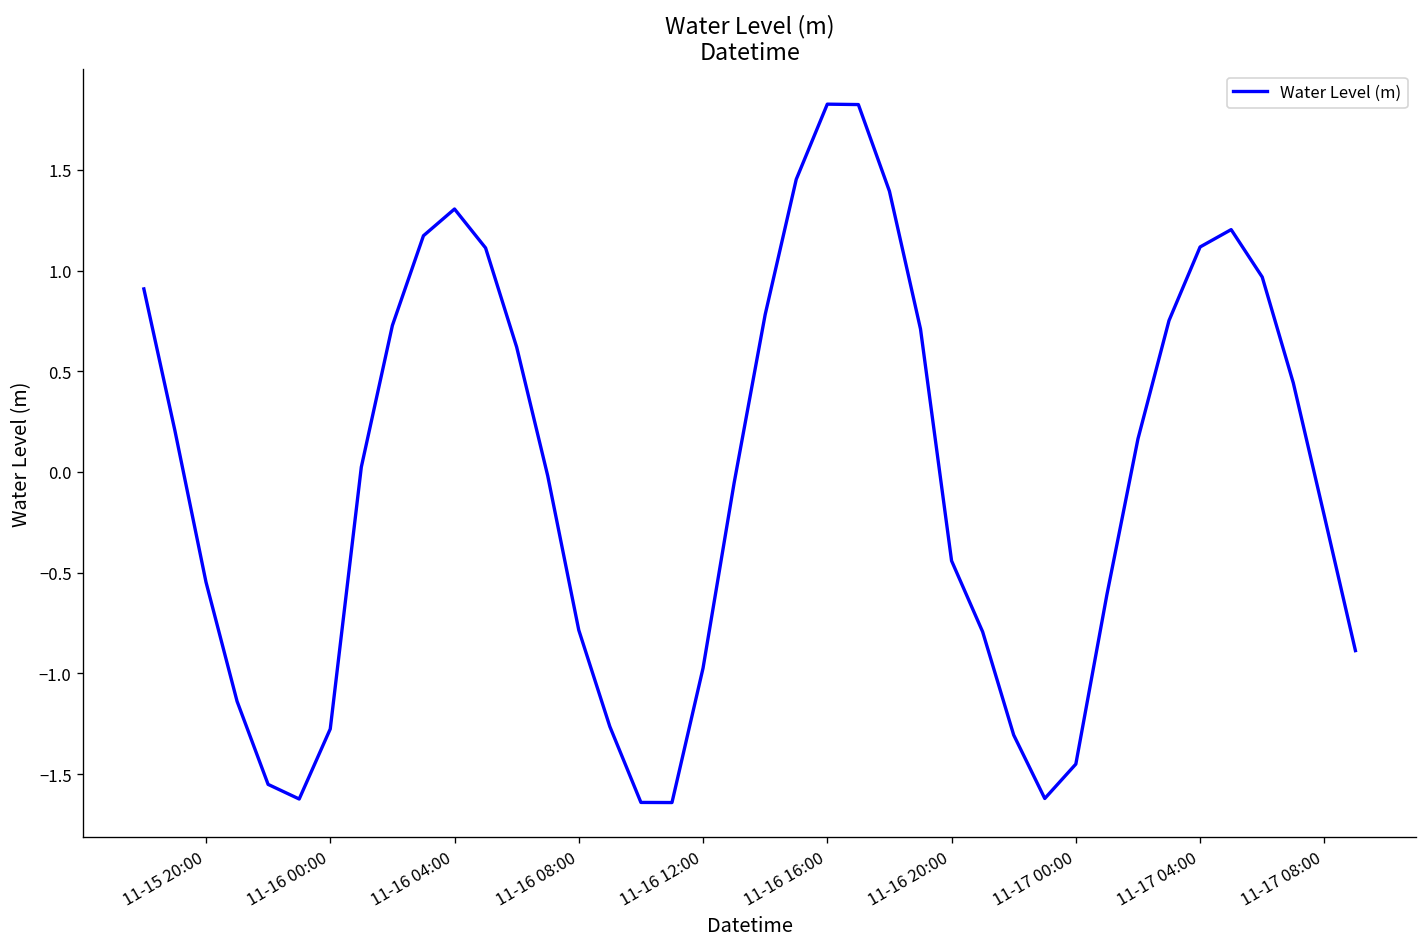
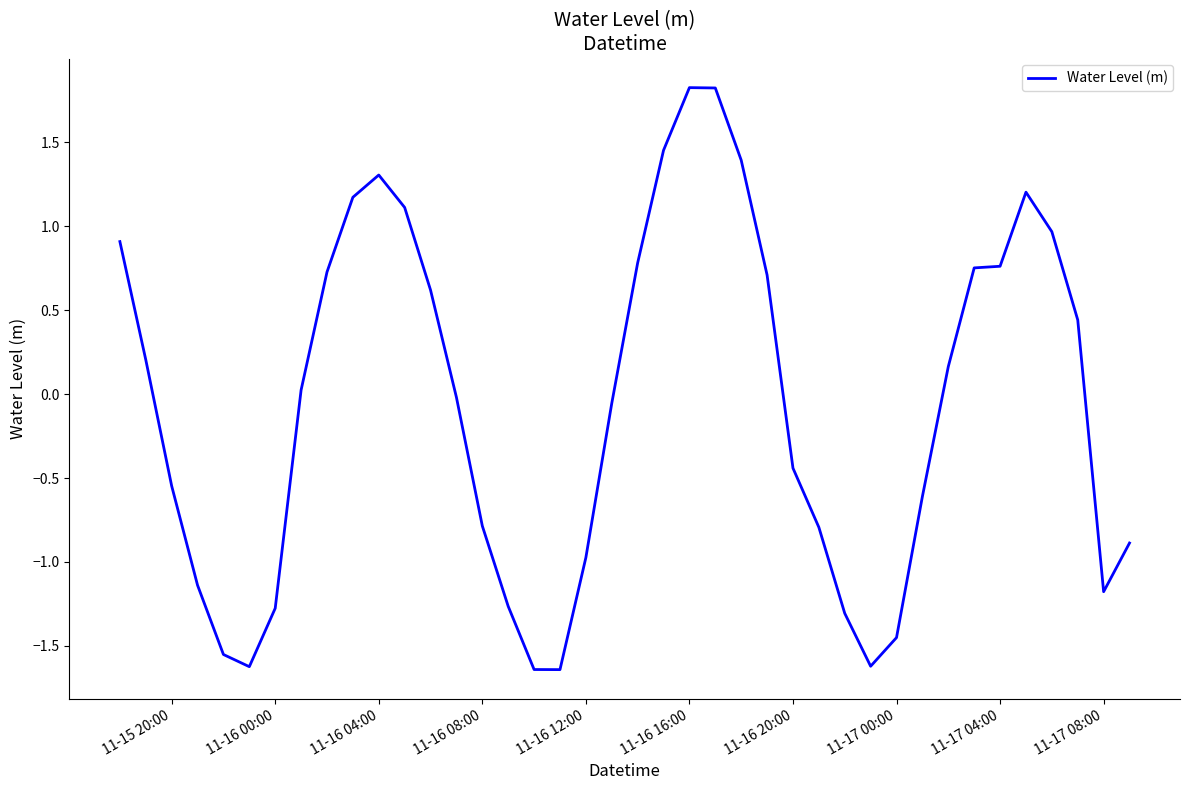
11-17 04:00: 1.12 -> 0.76
11-17 08:00: -0.22 -> -1.18
